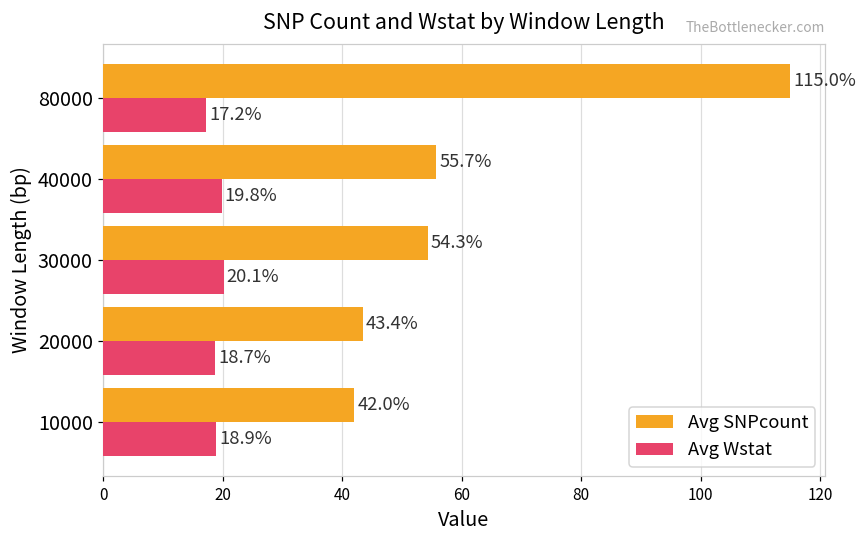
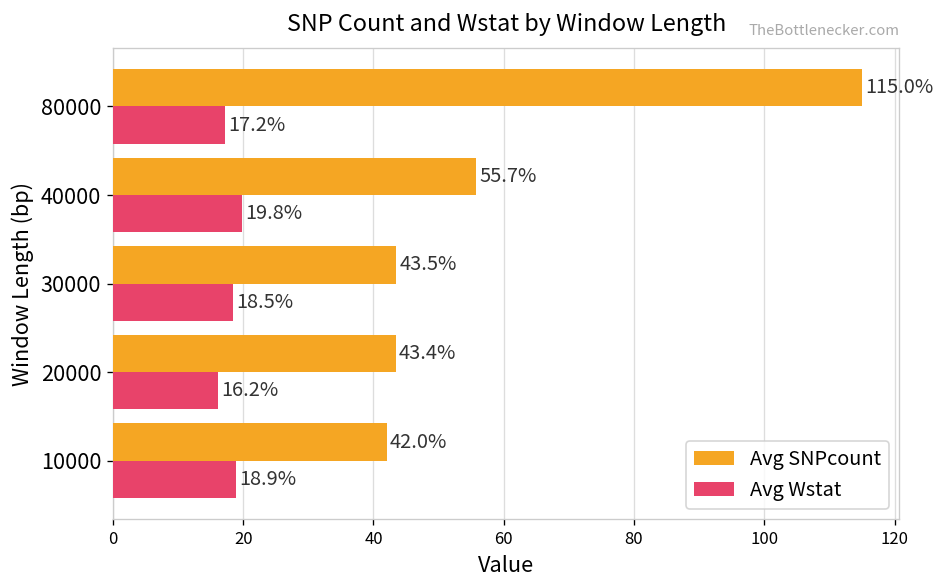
Avg SNPcount, 30000: 54.3% -> 43.5%
Avg Wstat, 30000: 20.1% -> 18.5%
Avg Wstat, 20000: 18.7% -> 16.2%
